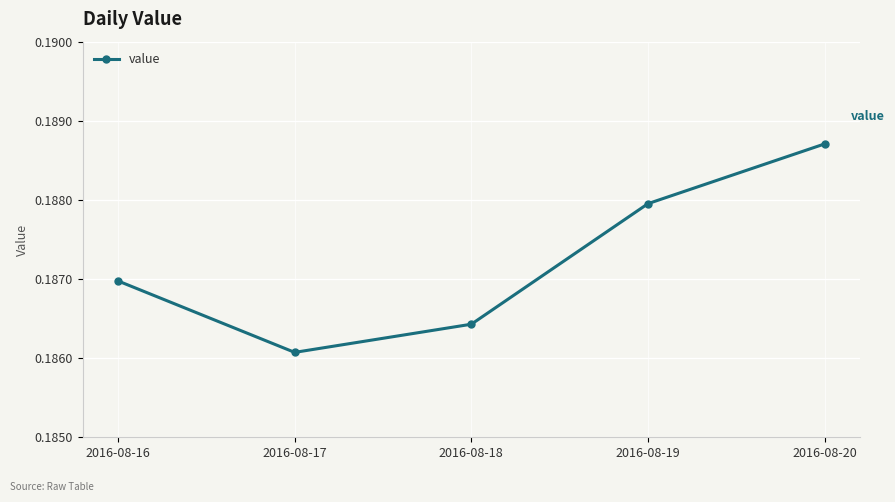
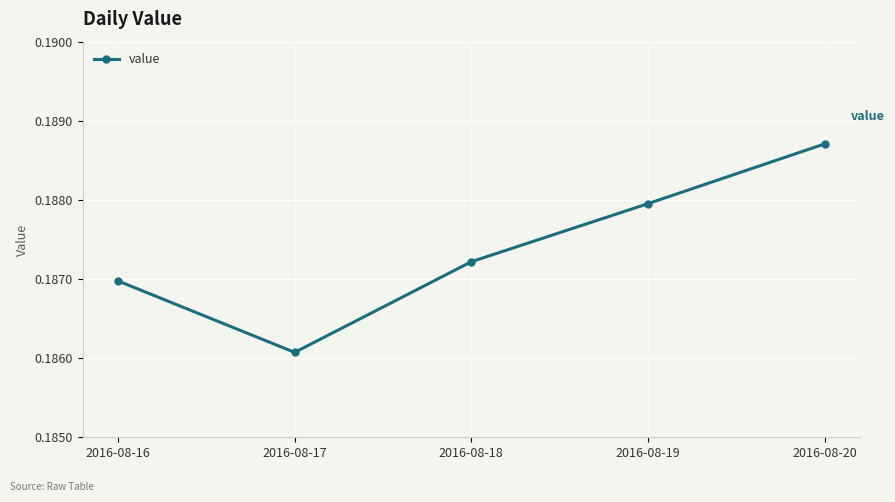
2016-08-18: 0.1864 -> 0.1872
